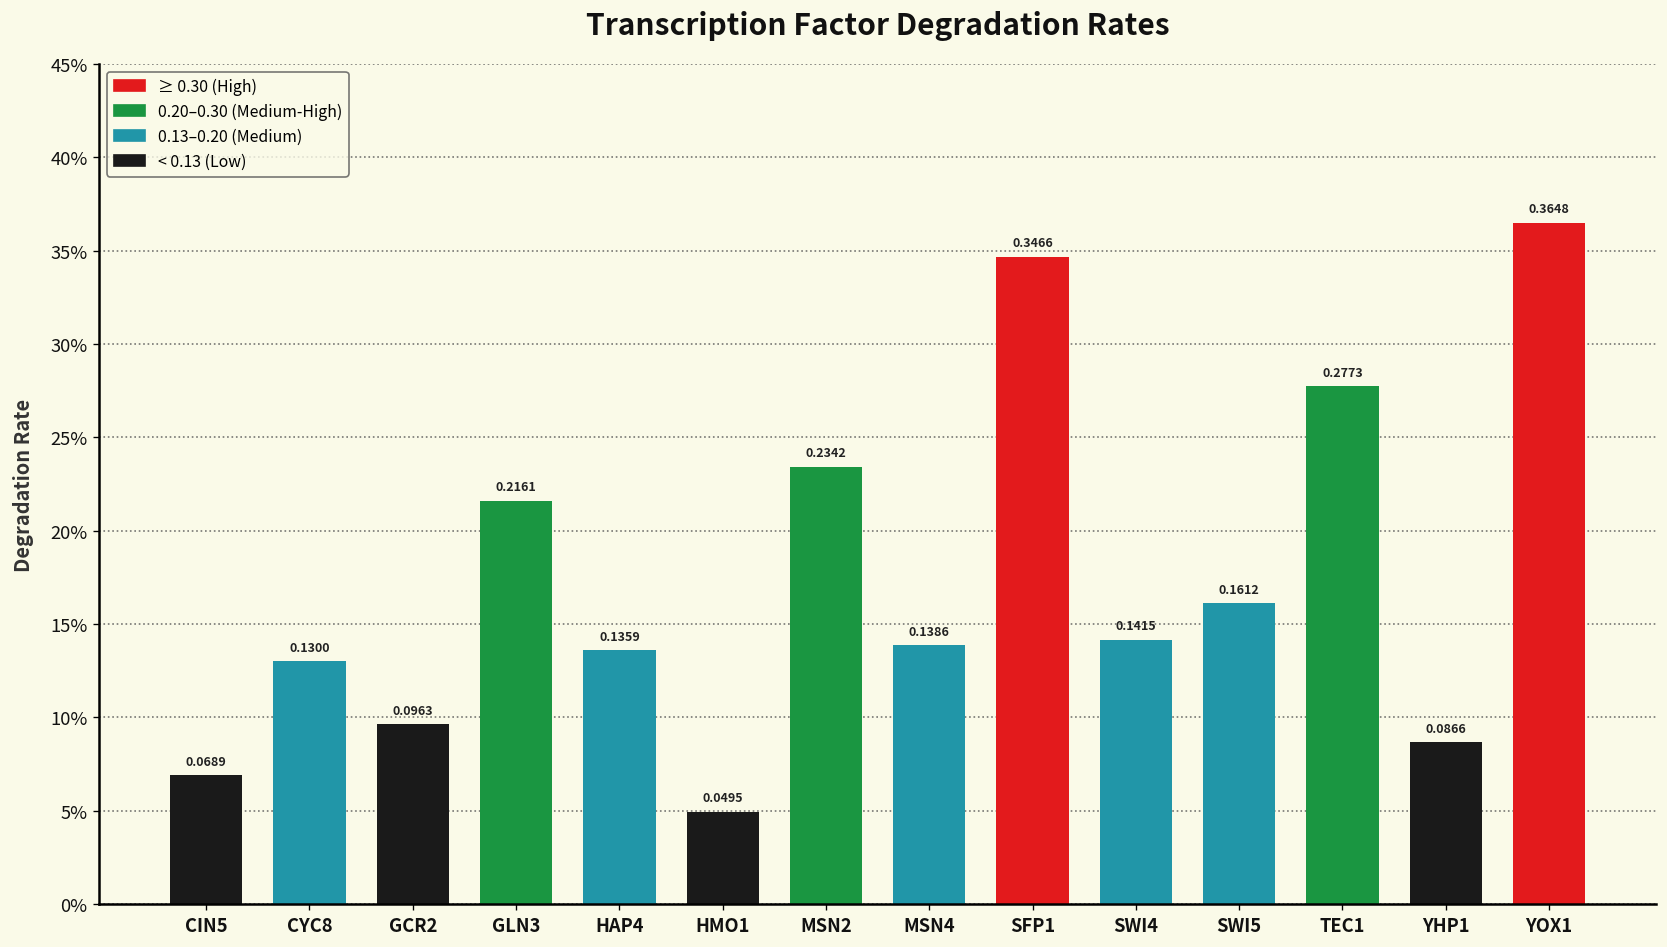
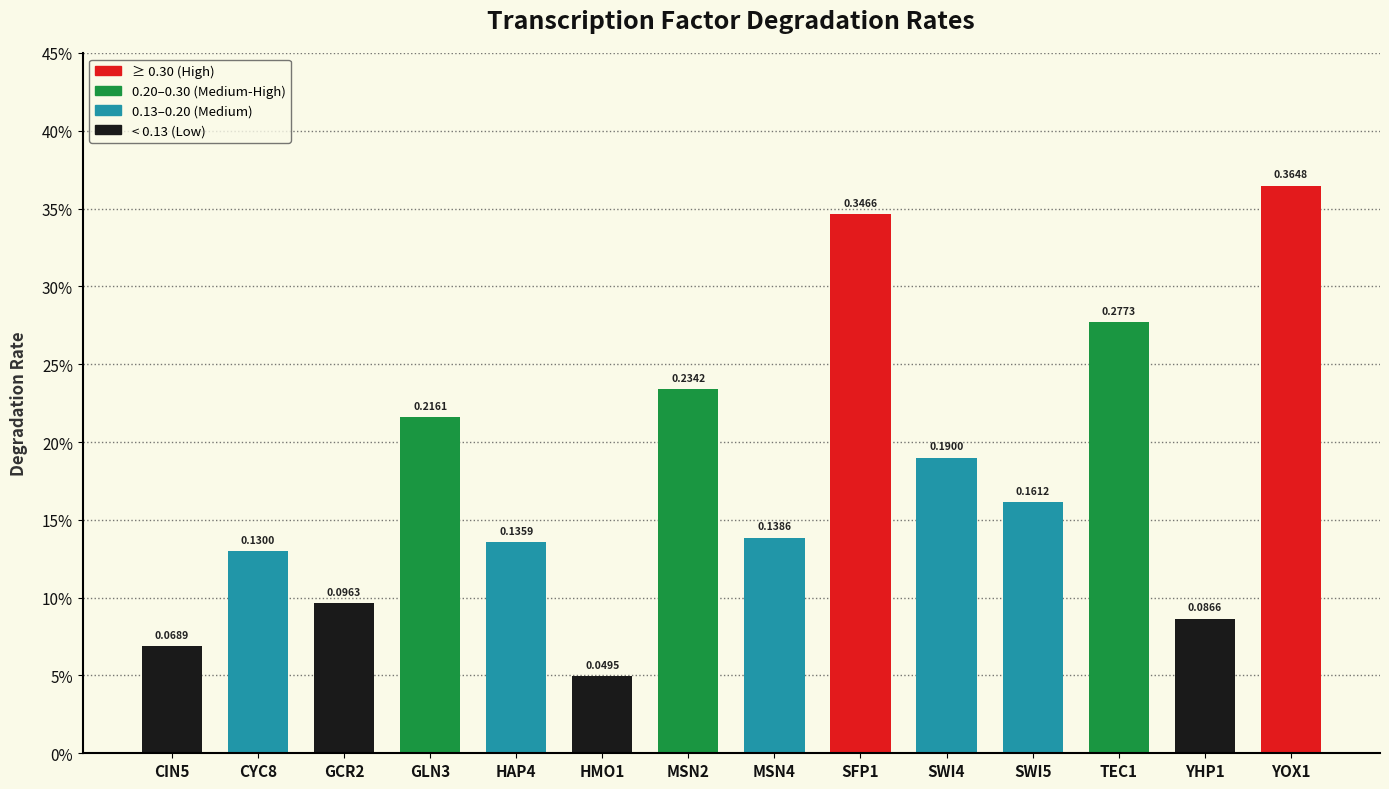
SWI4: 0.1415 -> 0.1900
